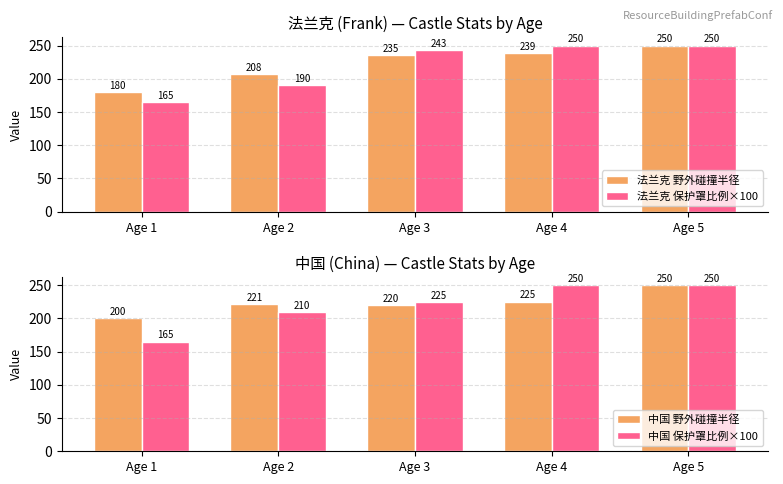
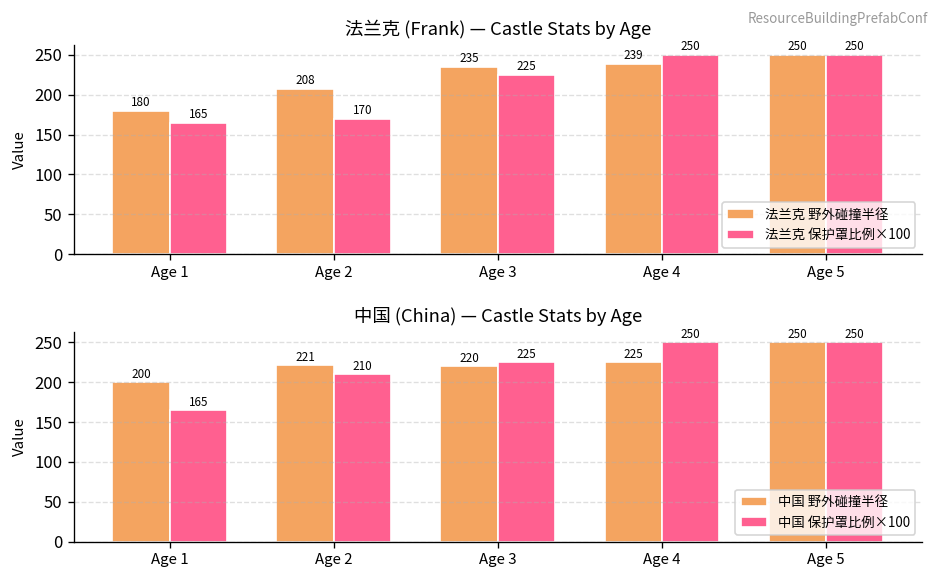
法兰克 (Frank) — Castle Stats by Age, 法兰克 保护罩比例×100, Age 2: 190 -> 170
法兰克 (Frank) — Castle Stats by Age, 法兰克 保护罩比例×100, Age 3: 243 -> 225
